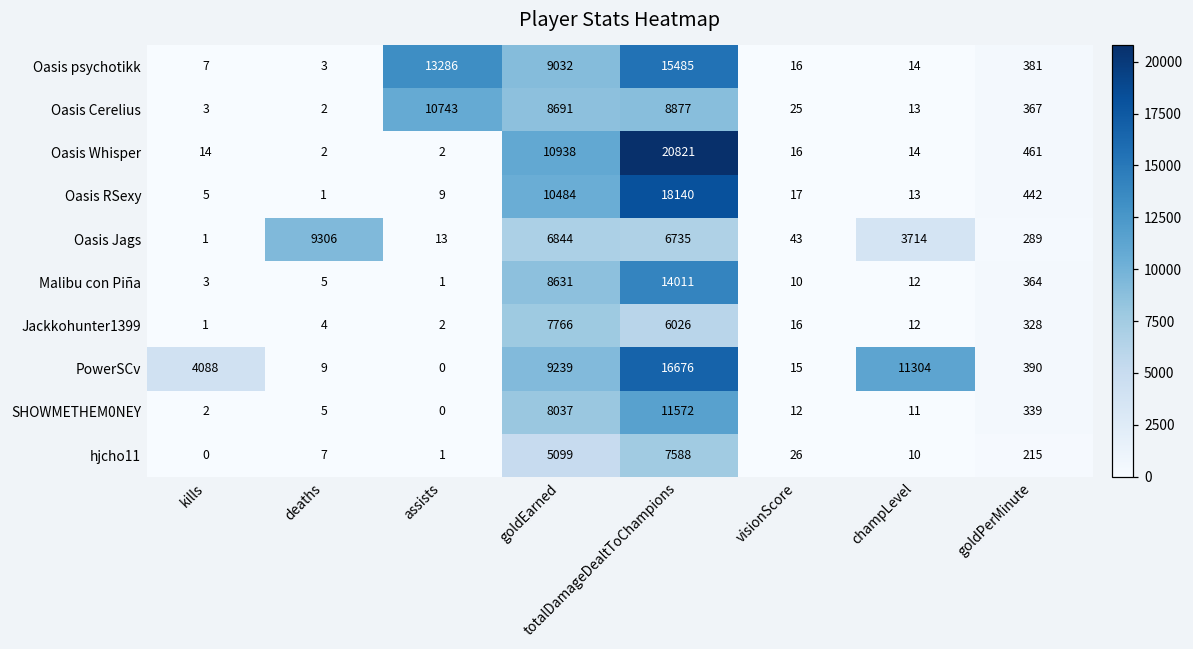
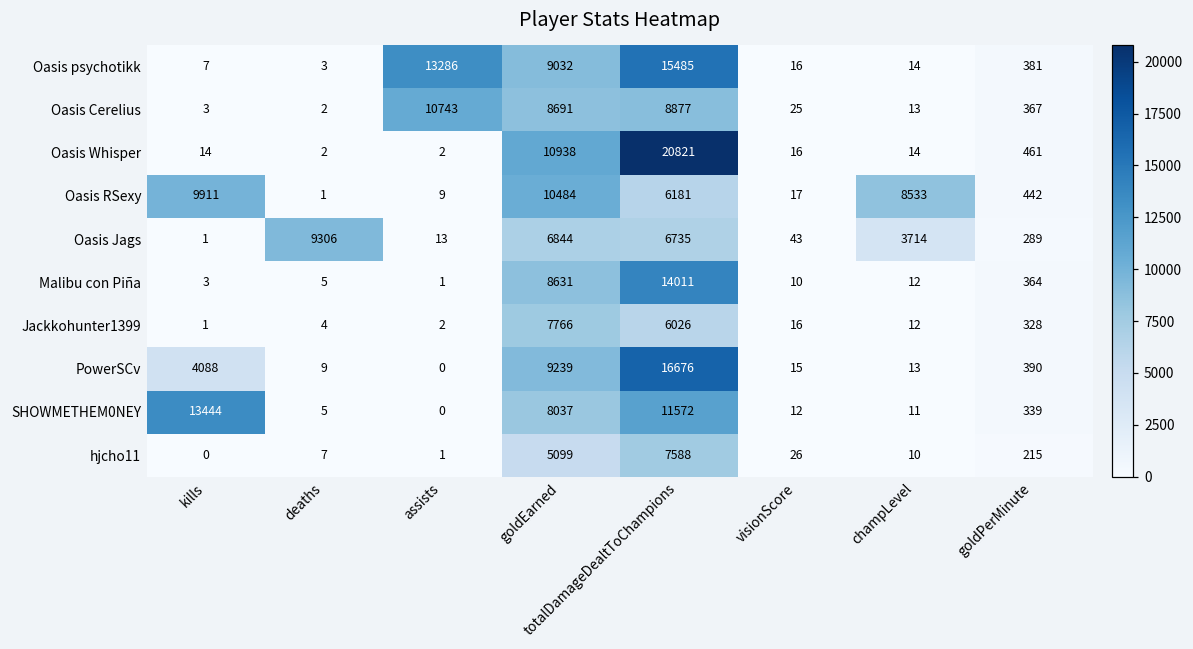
Oasis RSexy, kills: 5 -> 9911
Oasis RSexy, totalDamageDealtToChampions: 18140 -> 6181
Oasis RSexy, champLevel: 13 -> 8533
PowerSCv, champLevel: 11304 -> 13
SHOWMETHEM0NEY, kills: 2 -> 13444
